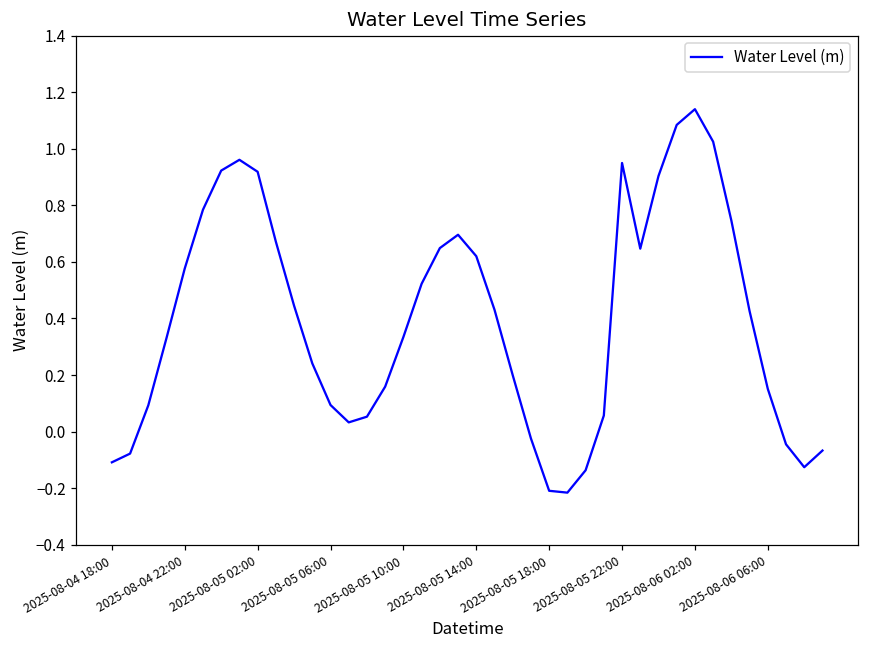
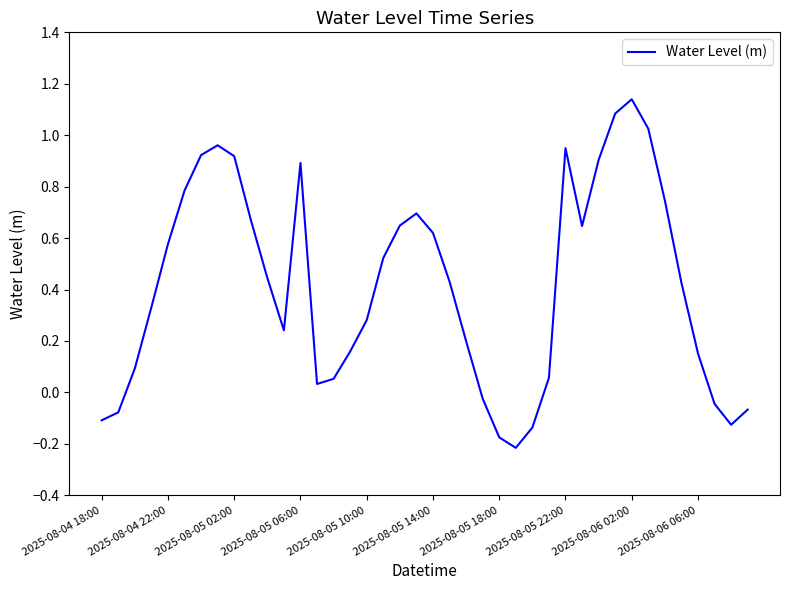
2025-08-05 06:00: 0.09 -> 0.89
2025-08-05 10:00: 0.33 -> 0.28
2025-08-05 18:00: -0.21 -> -0.17
